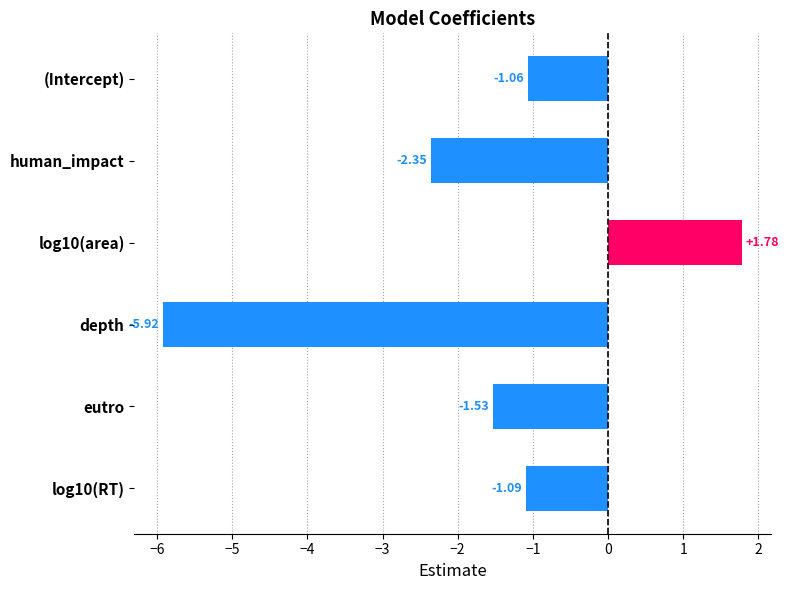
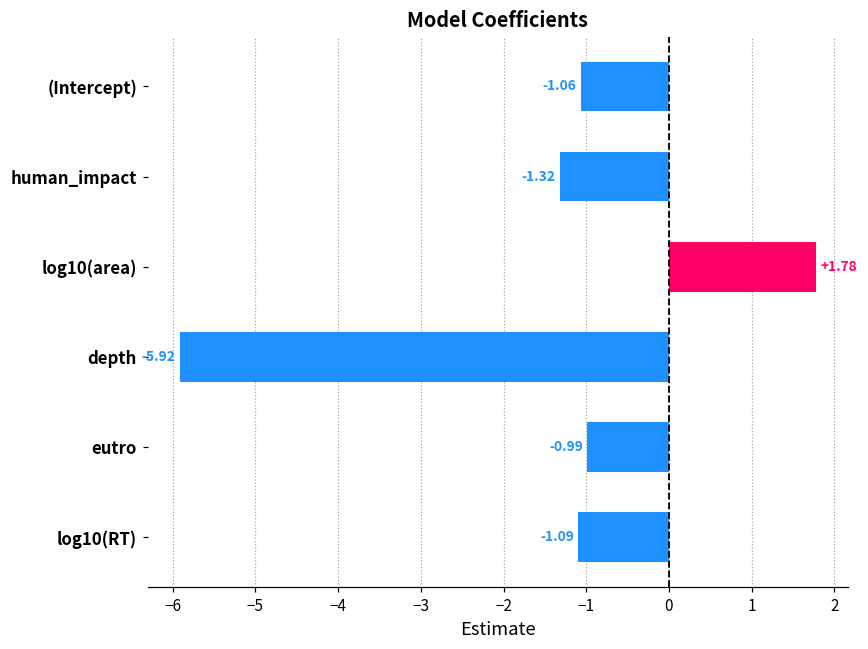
human_impact: -2.35 -> -1.32
eutro: -1.53 -> -0.99
